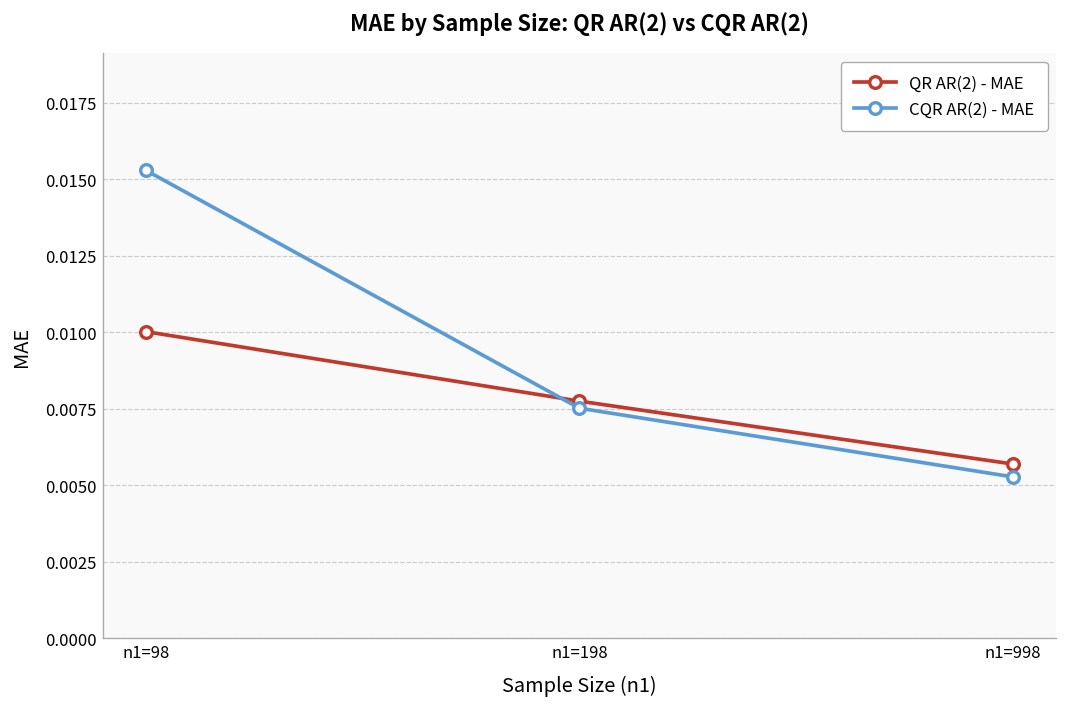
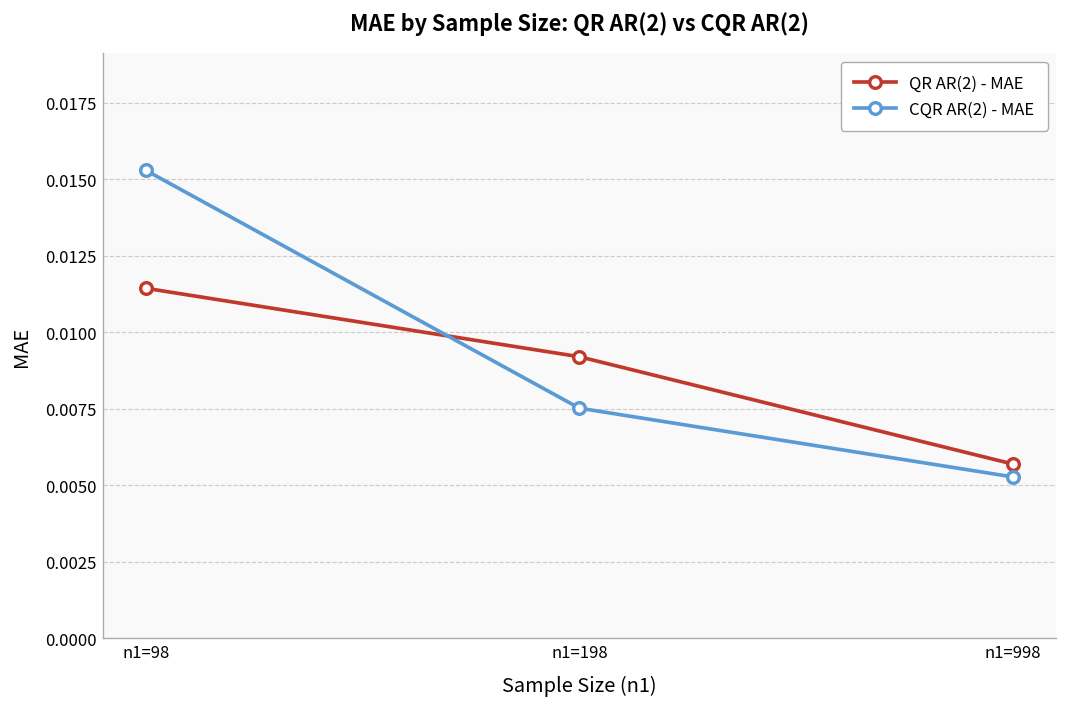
QR AR(2) - MAE, n1=98: 0.0100 -> 0.0114
QR AR(2) - MAE, n1=198: 0.0078 -> 0.0092
